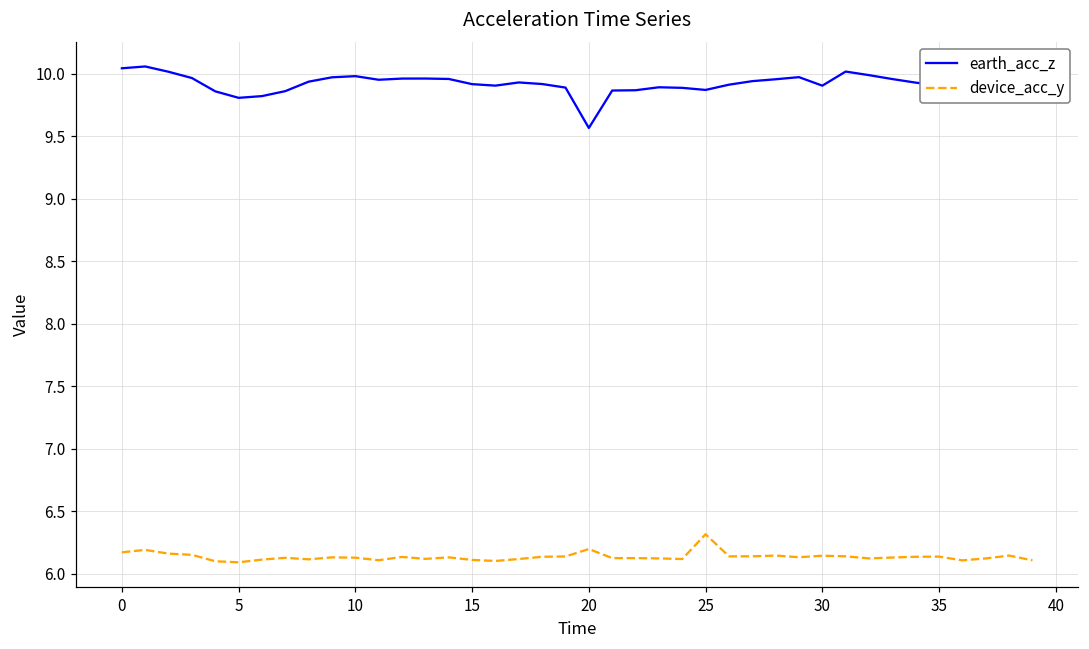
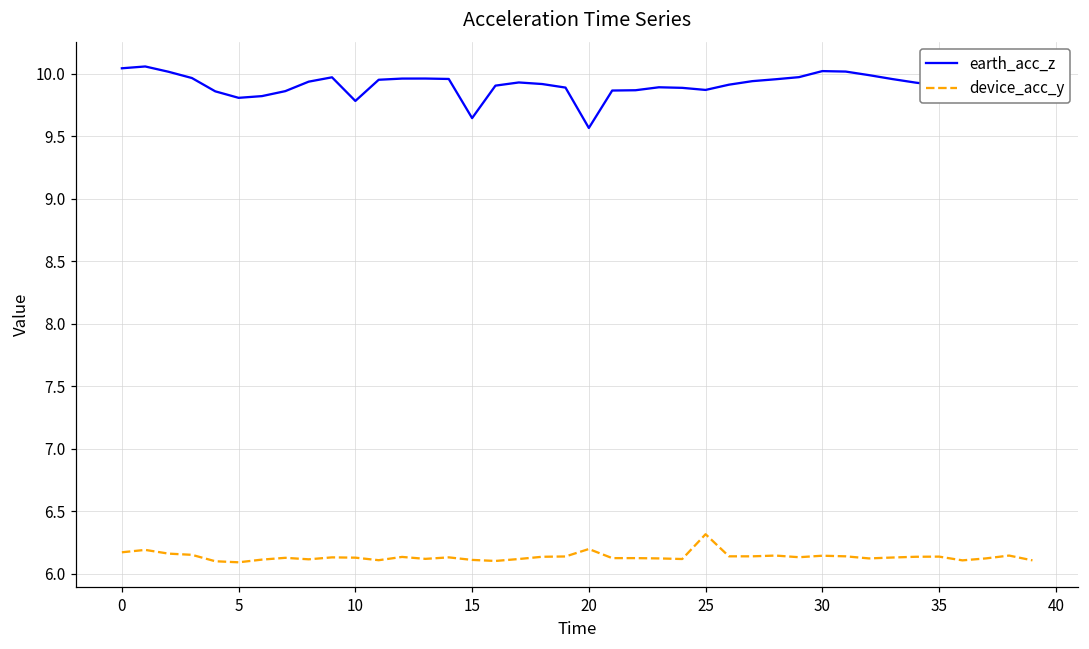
earth_acc_z, 10: 9.98 -> 9.78
earth_acc_z, 15: 9.92 -> 9.64
earth_acc_z, 30: 9.90 -> 10.02
